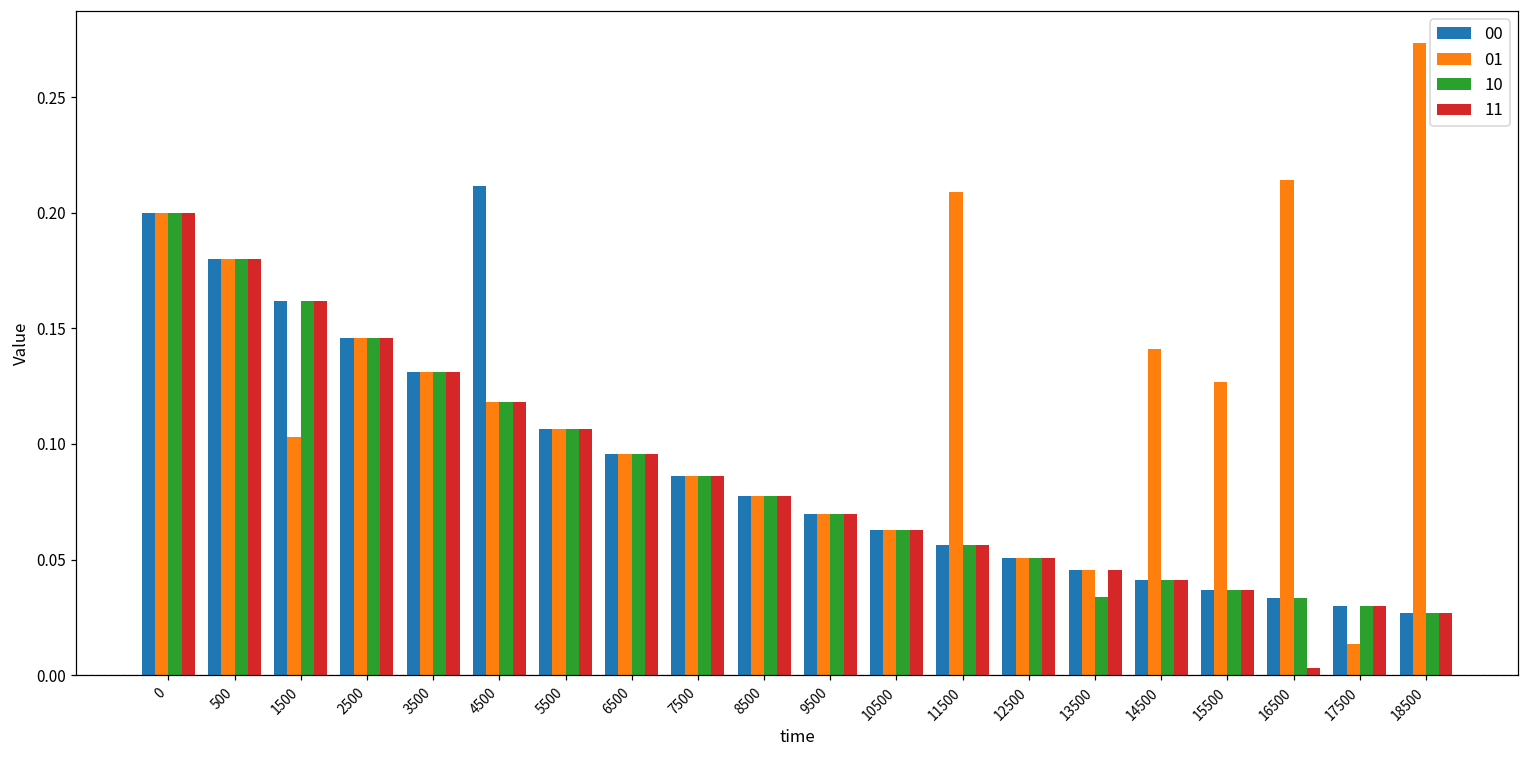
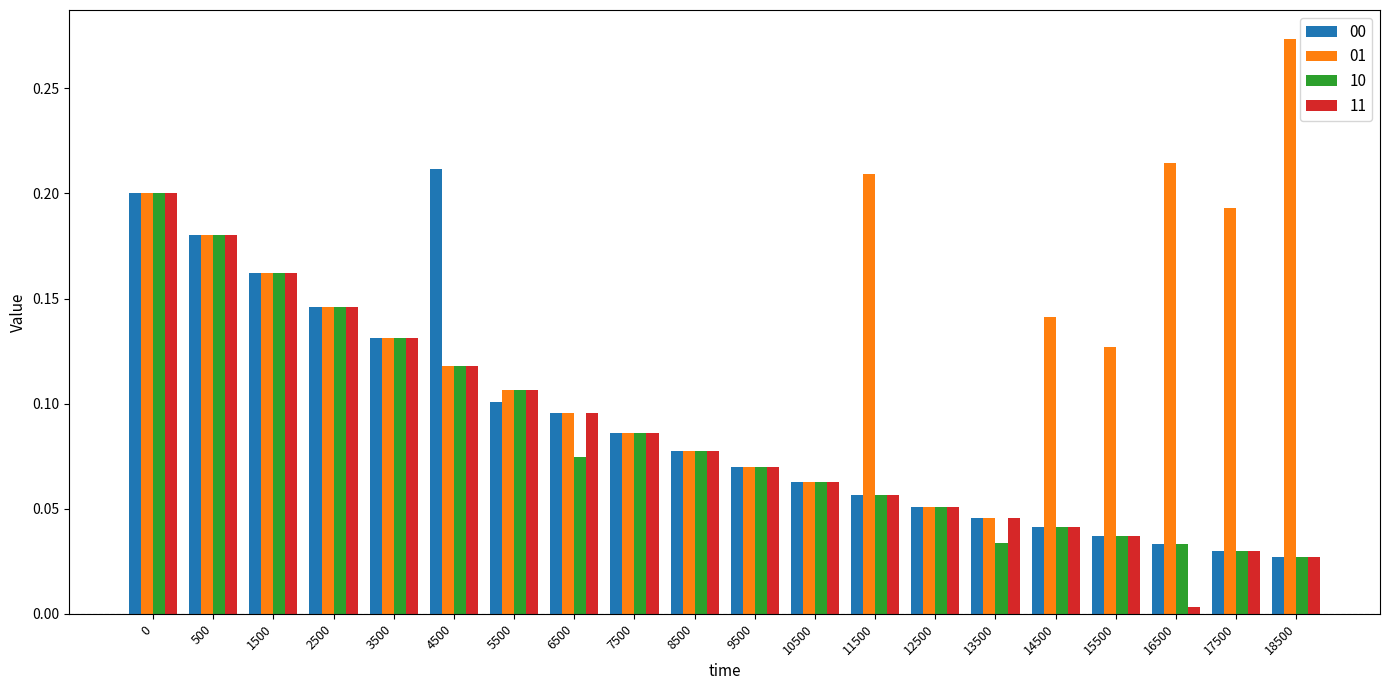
01, 1500: 0.103 -> 0.162
00, 5500: 0.106 -> 0.101
10, 6500: 0.096 -> 0.075
01, 17500: 0.014 -> 0.193
